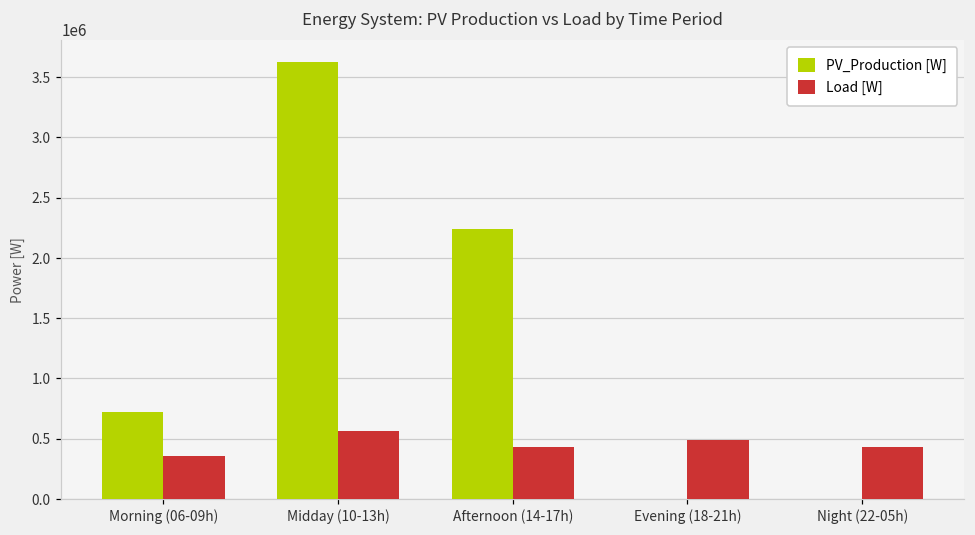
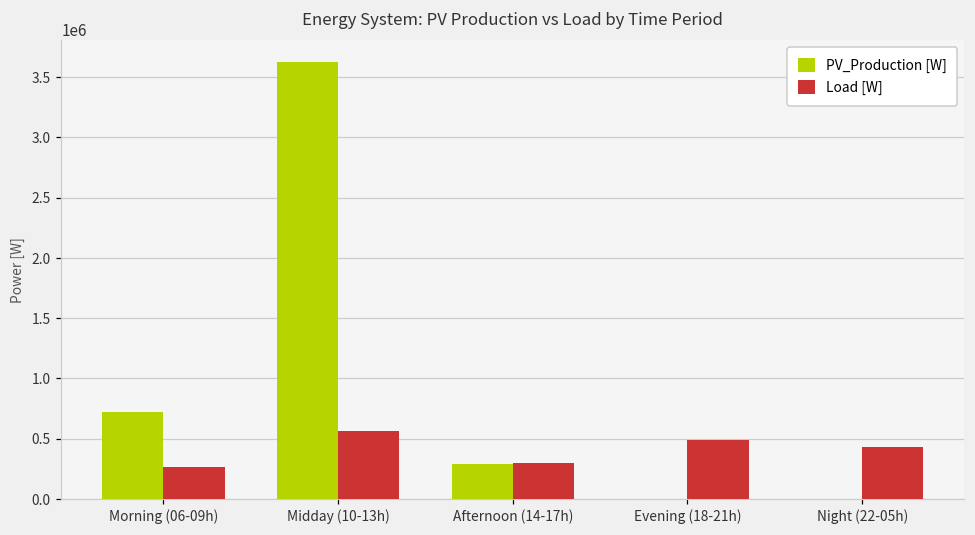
Load [W], Morning (06-09h): 350000 -> 260000
PV_Production [W], Afternoon (14-17h): 2240000 -> 280000
Load [W], Afternoon (14-17h): 430000 -> 300000
